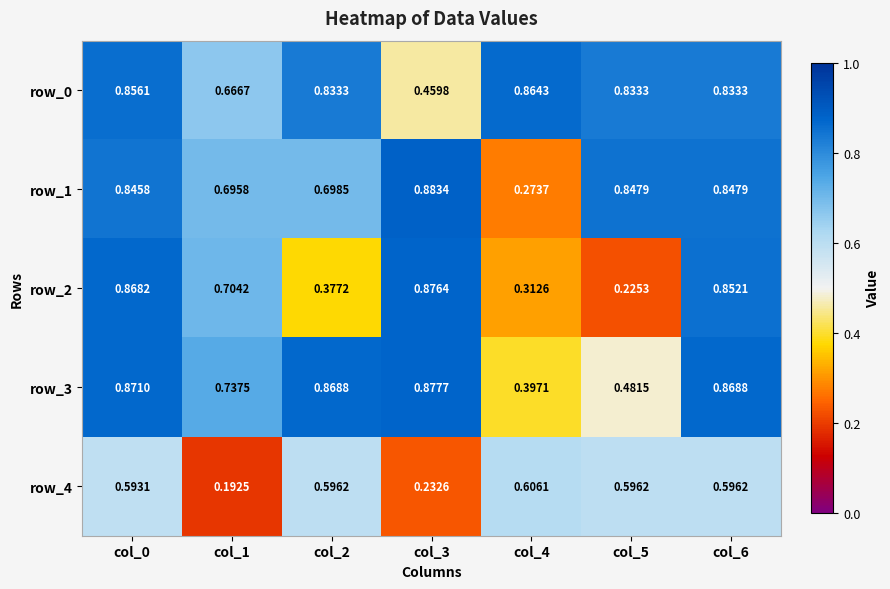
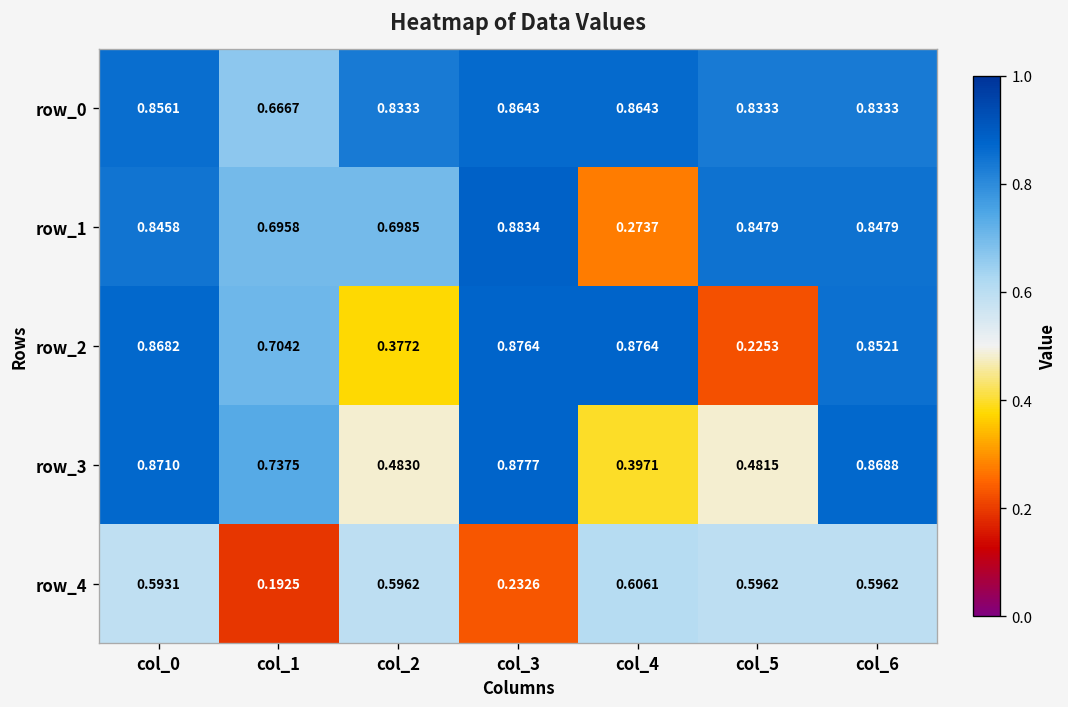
row_0, col_3: 0.4598 -> 0.8643
row_2, col_4: 0.3126 -> 0.8764
row_3, col_2: 0.8688 -> 0.4830
